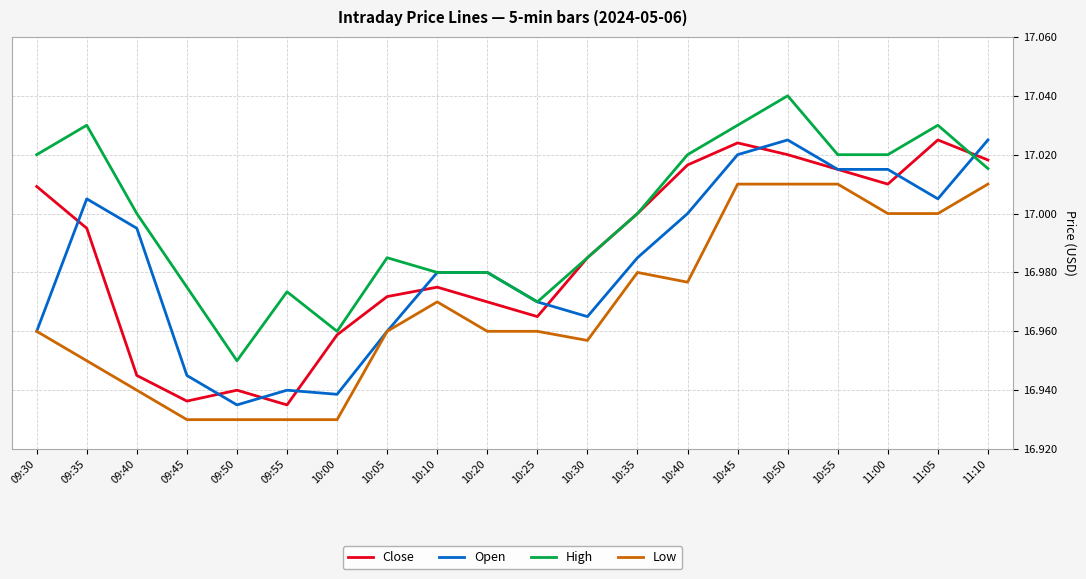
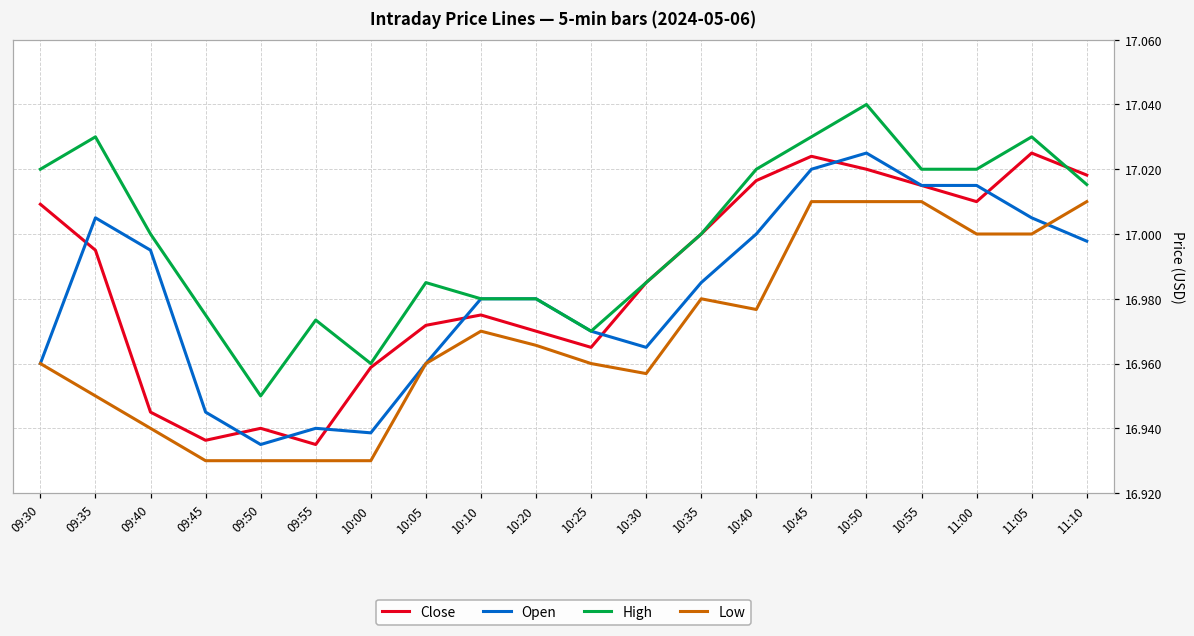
Low, 10:20: 16.960 -> 16.966
Open, 11:10: 17.025 -> 16.998
